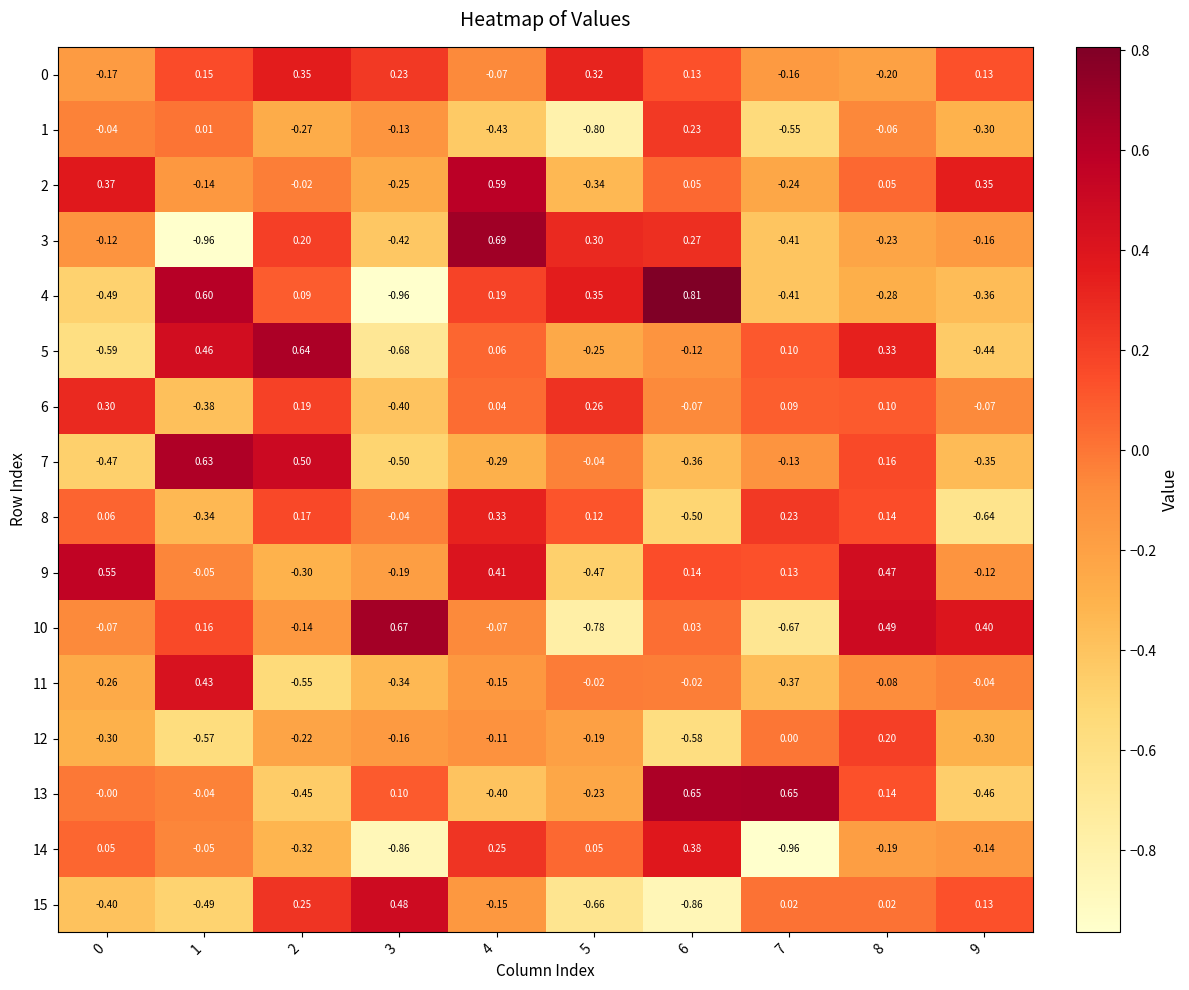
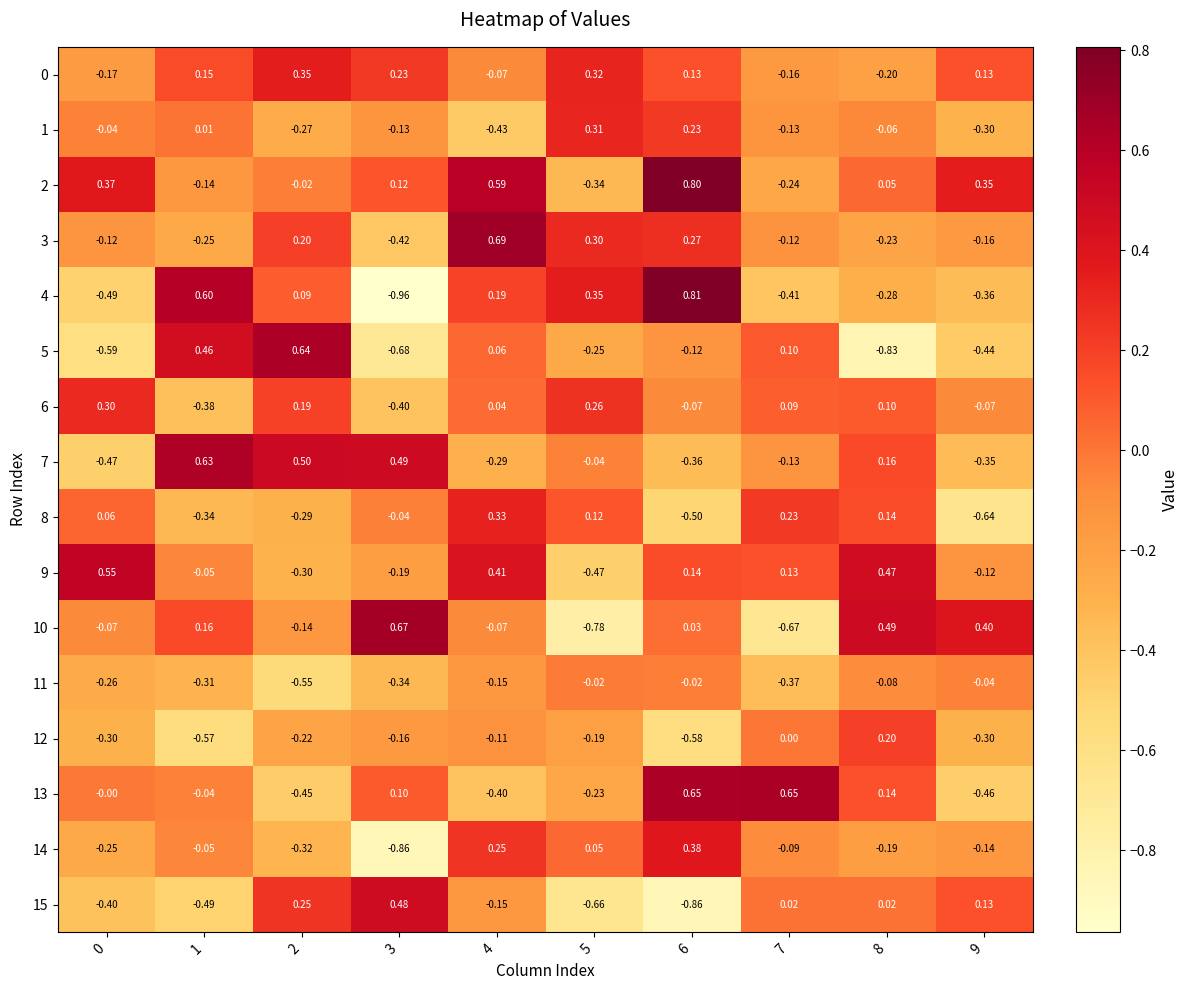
1, 5: -0.80 -> 0.31
1, 7: -0.55 -> -0.13
2, 3: -0.25 -> 0.12
2, 6: 0.05 -> 0.80
3, 1: -0.96 -> -0.25
3, 7: -0.41 -> -0.12
5, 8: 0.33 -> -0.83
7, 3: -0.50 -> 0.49
8, 2: 0.17 -> -0.29
11, 1: 0.43 -> -0.31
14, 0: 0.05 -> -0.25
14, 7: -0.96 -> -0.09
